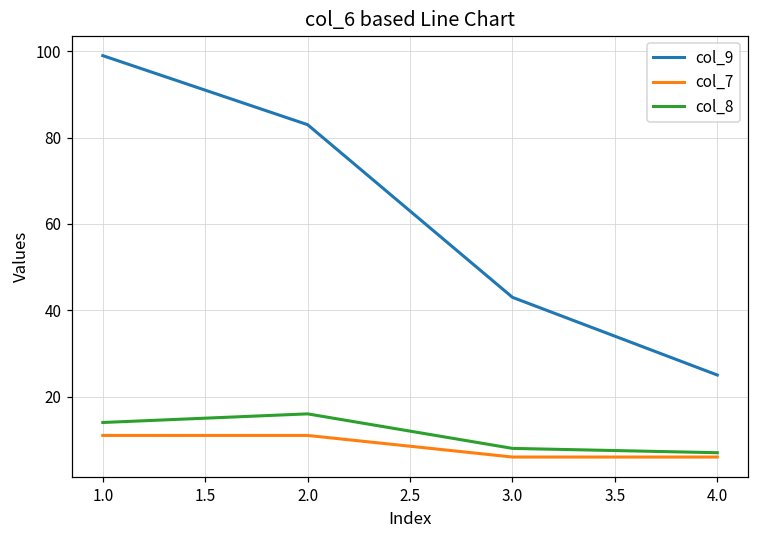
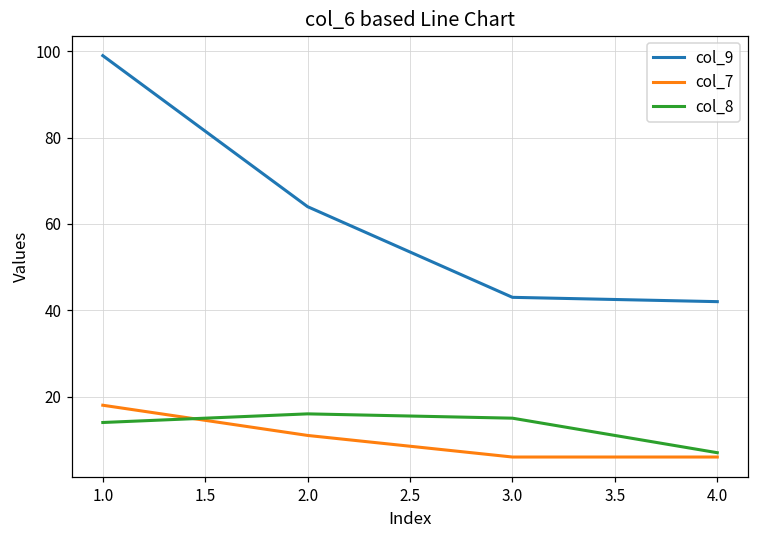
col_7, 1.0: 11 -> 18
col_9, 2.0: 83 -> 64
col_8, 3.0: 8 -> 15
col_9, 4.0: 25 -> 42
